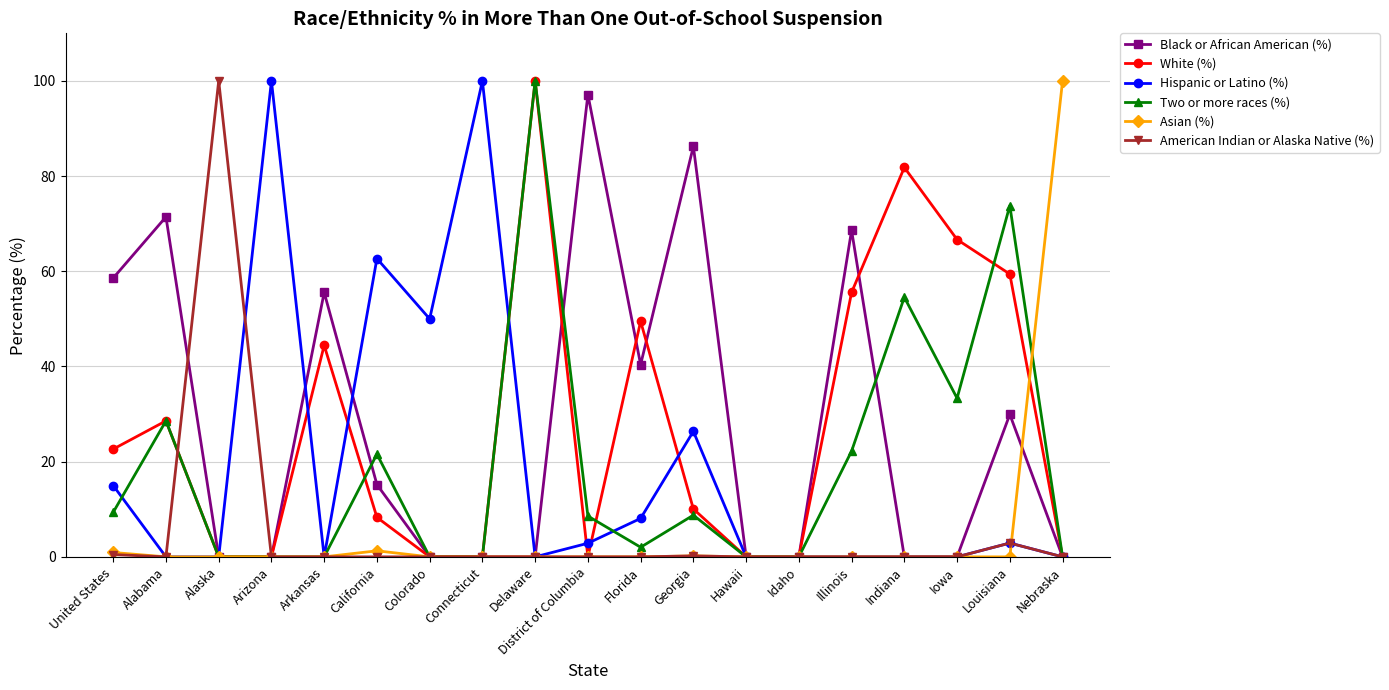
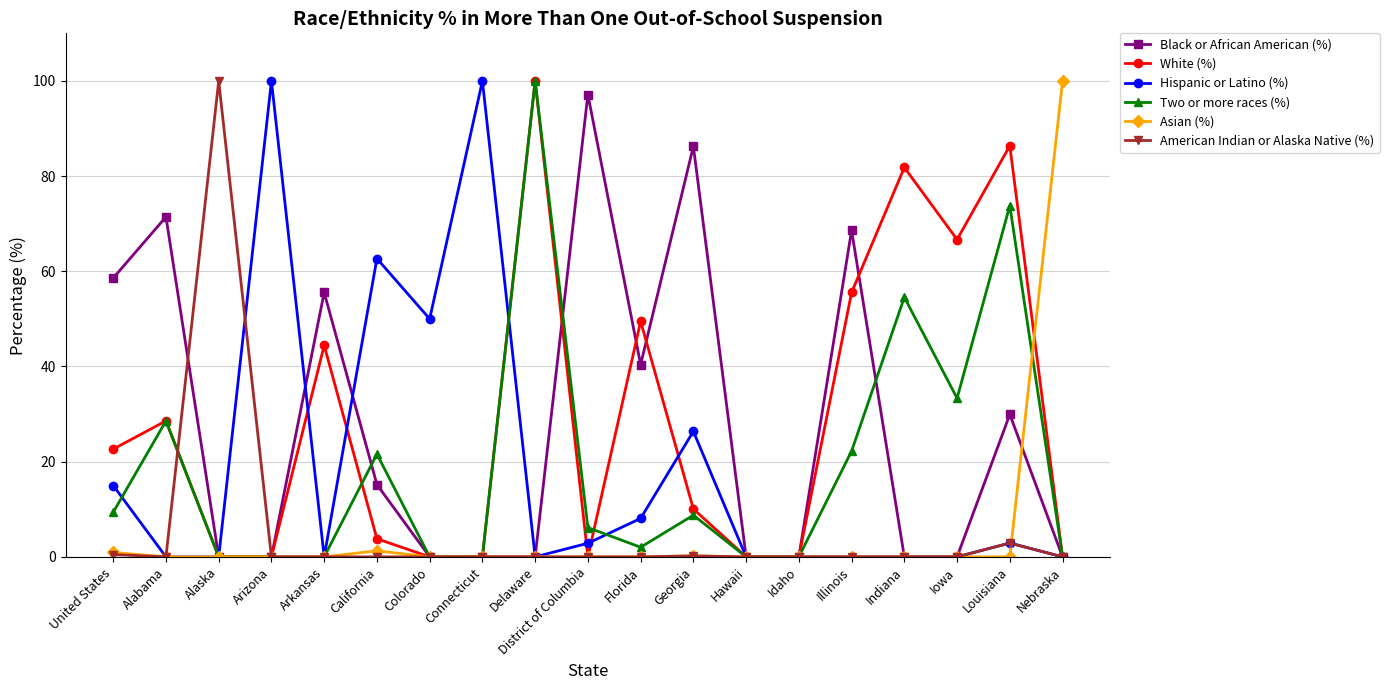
White (%), California: 8 -> 4
Two or more races (%), District of Columbia: 9 -> 6
White (%), Louisiana: 59 -> 86
